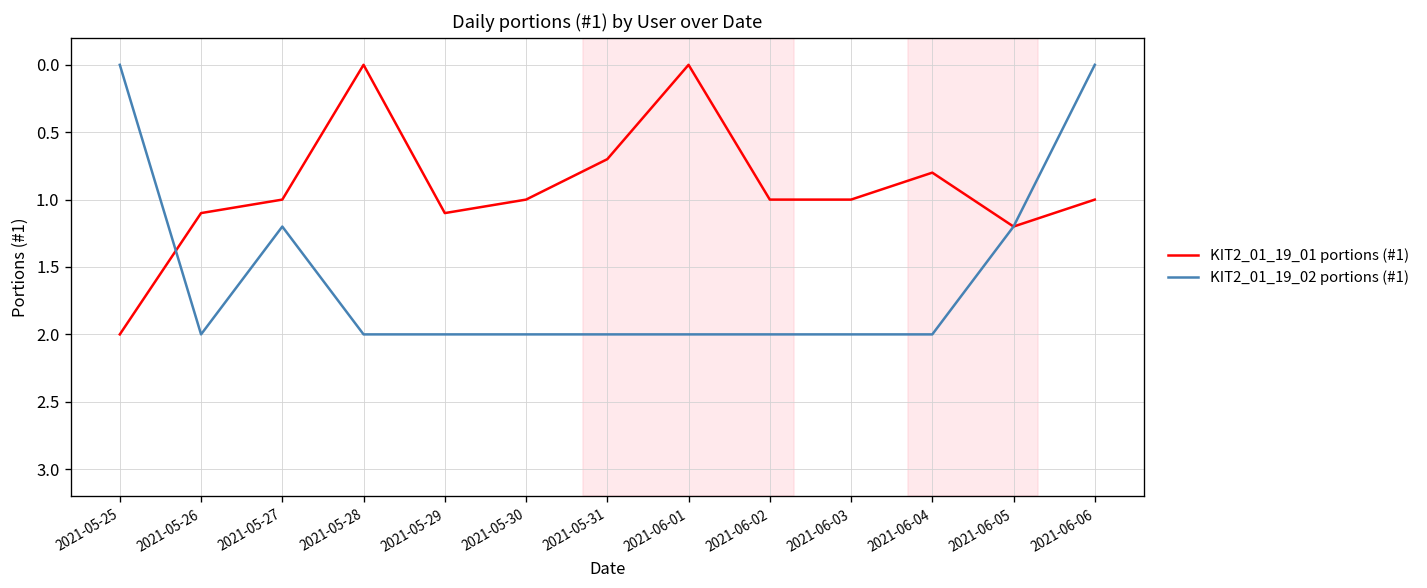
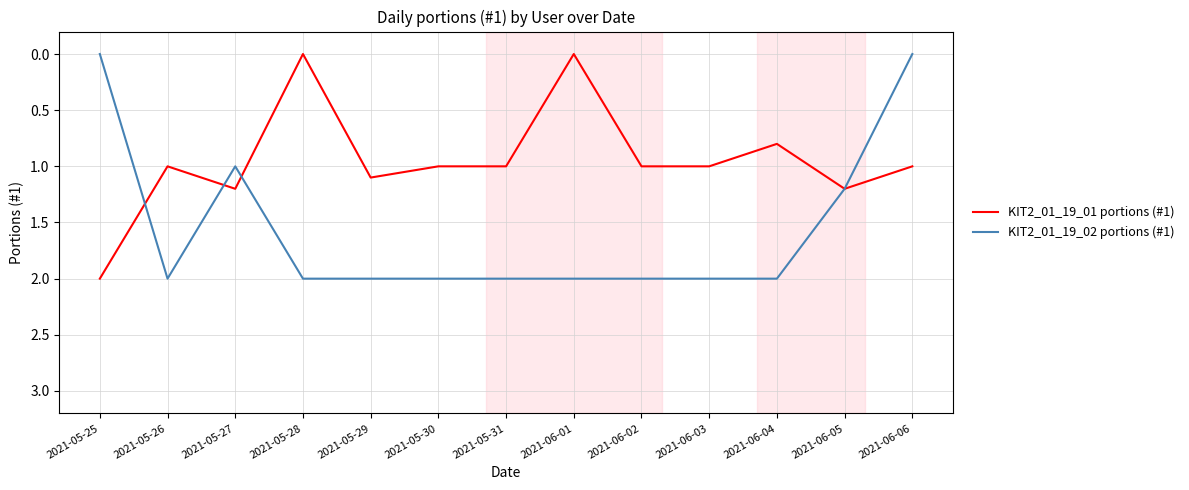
KIT2_01_19_01 portions (#1), 2021-05-26: 1.1 -> 1.0
KIT2_01_19_01 portions (#1), 2021-05-27: 1.0 -> 1.2
KIT2_01_19_02 portions (#1), 2021-05-27: 1.2 -> 1.0
KIT2_01_19_01 portions (#1), 2021-05-31: 0.7 -> 1.0
